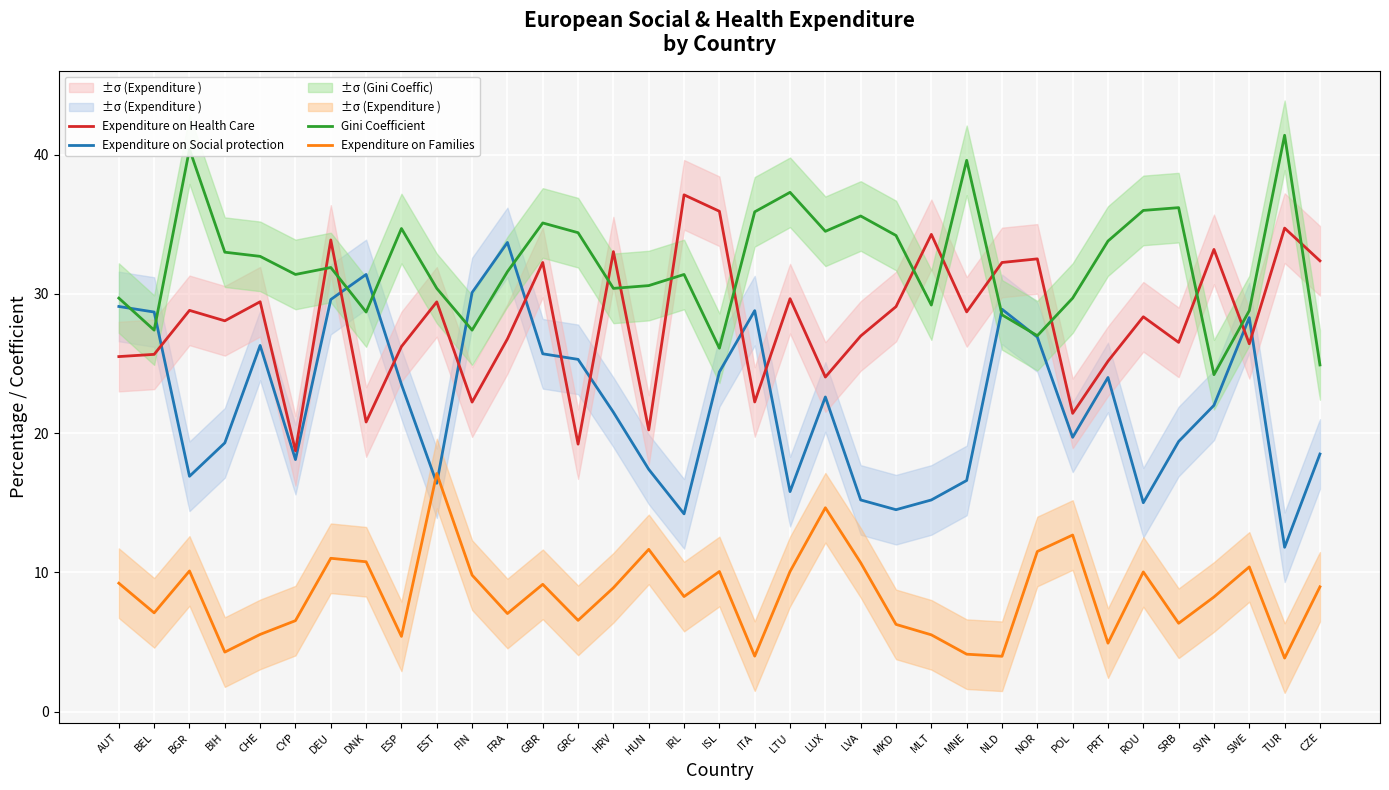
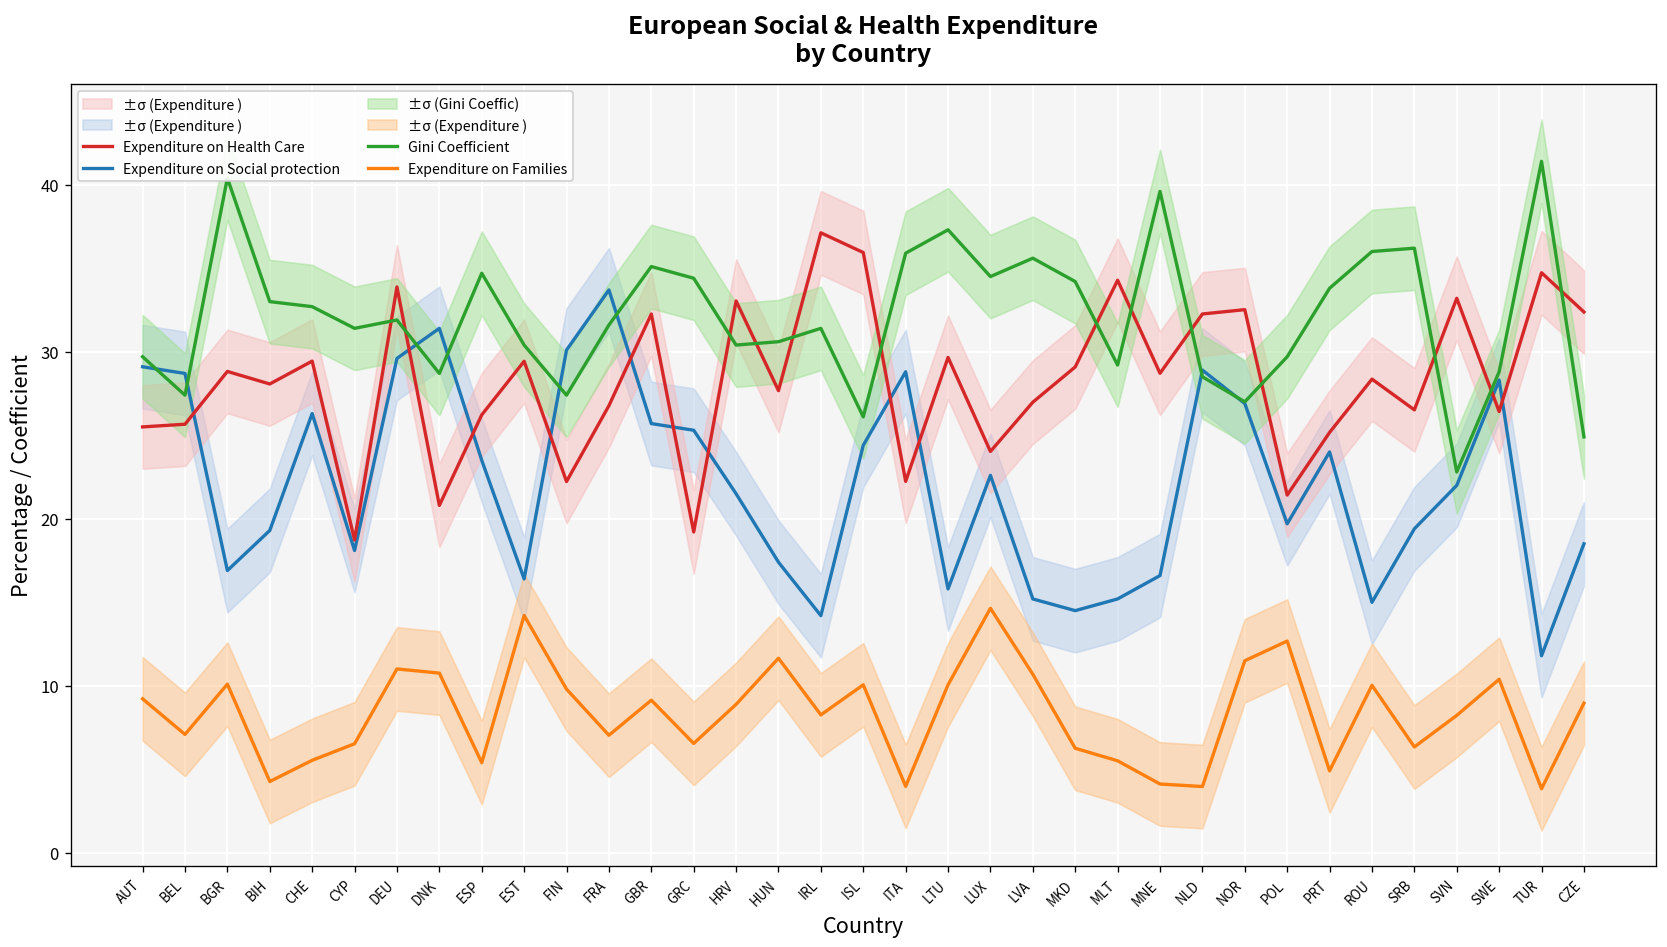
Expenditure on Families, EST: 17.1 -> 14.2
Expenditure on Health Care, HUN: 20.2 -> 27.7
Gini Coefficient, SVN: 24.2 -> 22.8
